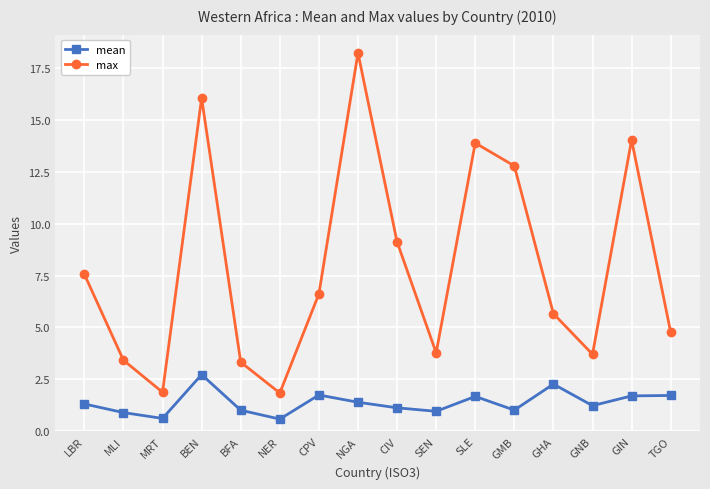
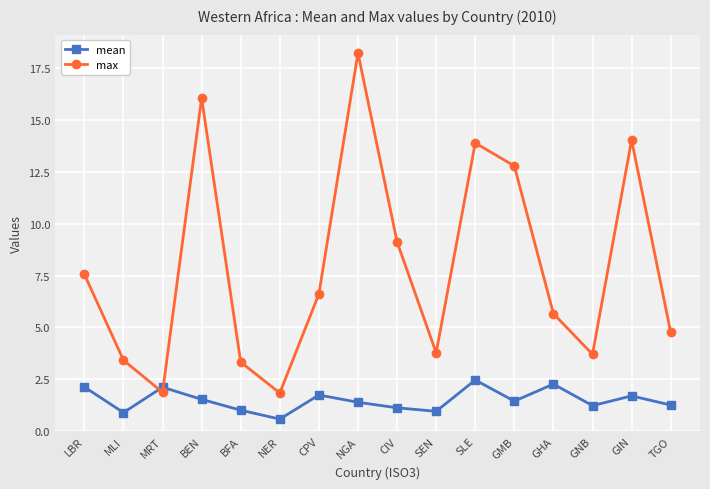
mean, LBR: 1.3 -> 2.1
mean, MRT: 0.6 -> 2.1
mean, BEN: 2.7 -> 1.5
mean, SLE: 1.7 -> 2.5
mean, GMB: 1.0 -> 1.5
mean, TGO: 1.7 -> 1.3
